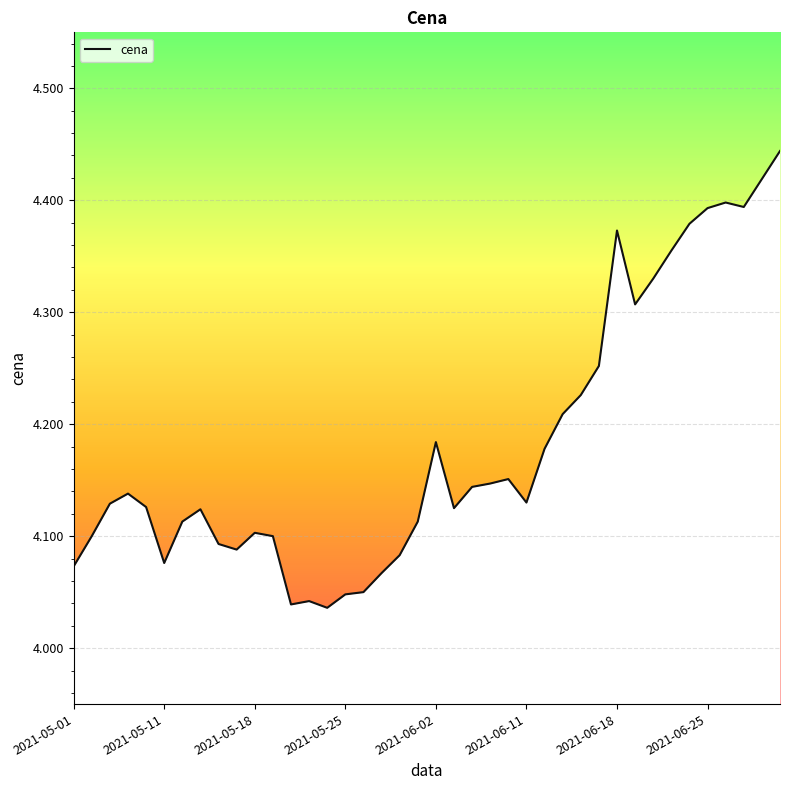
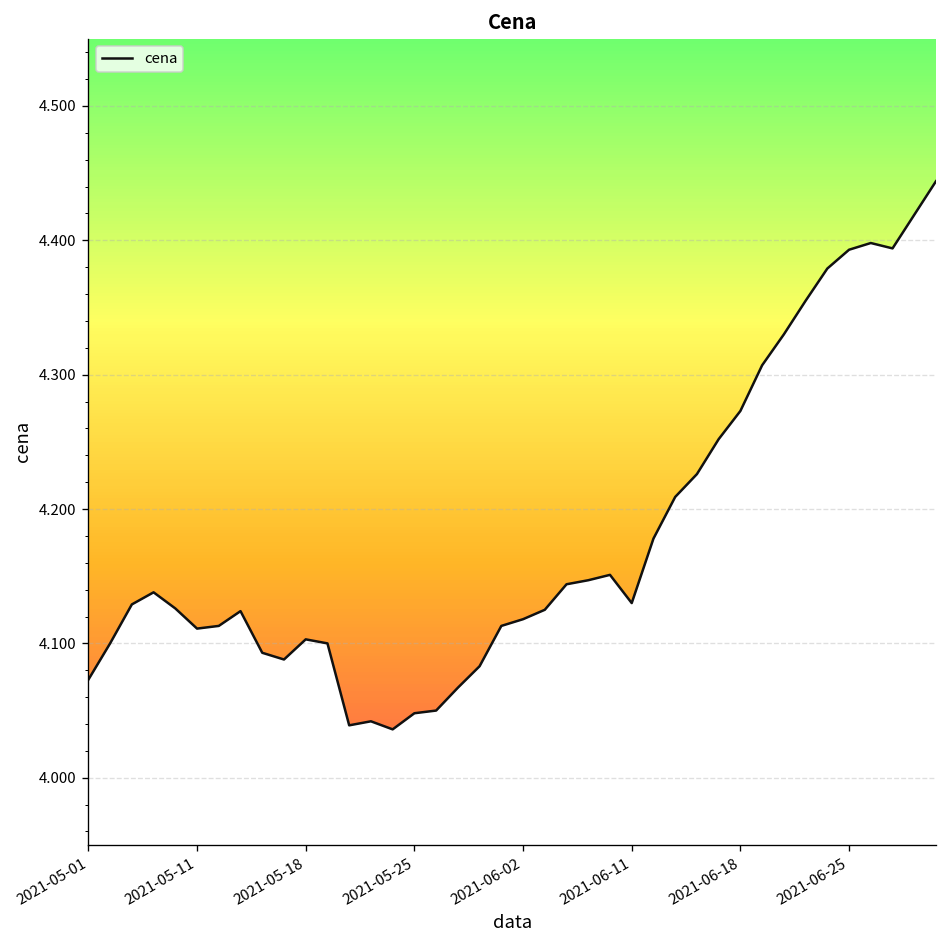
2021-05-11: 4.076 -> 4.111
2021-06-02: 4.184 -> 4.118
2021-06-18: 4.373 -> 4.273
